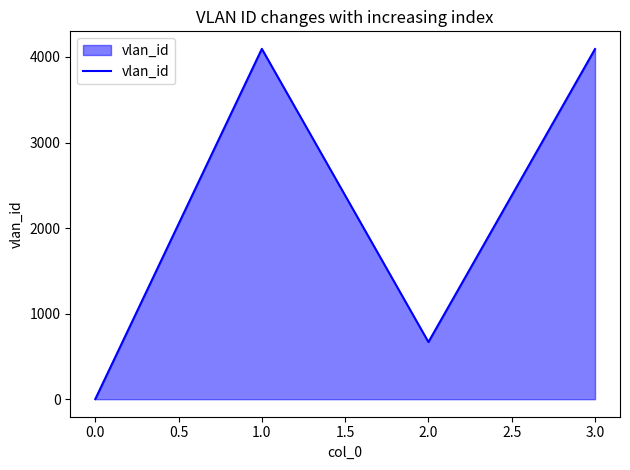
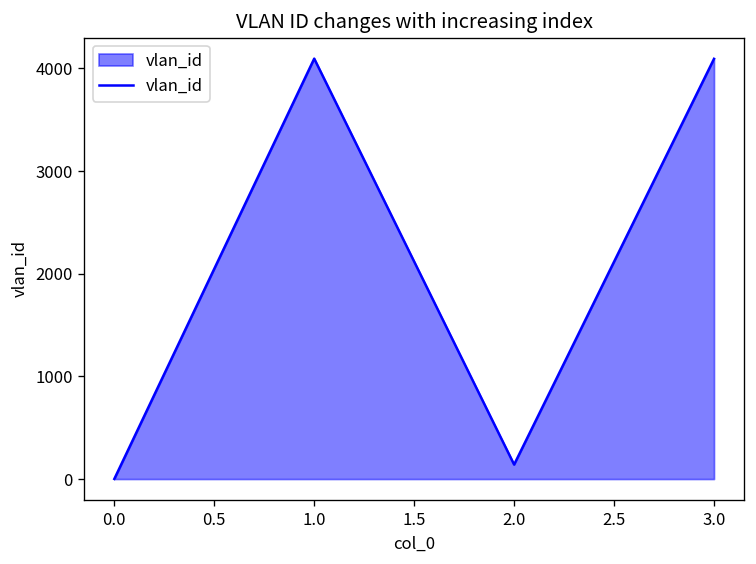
2.0: 700 -> 100
